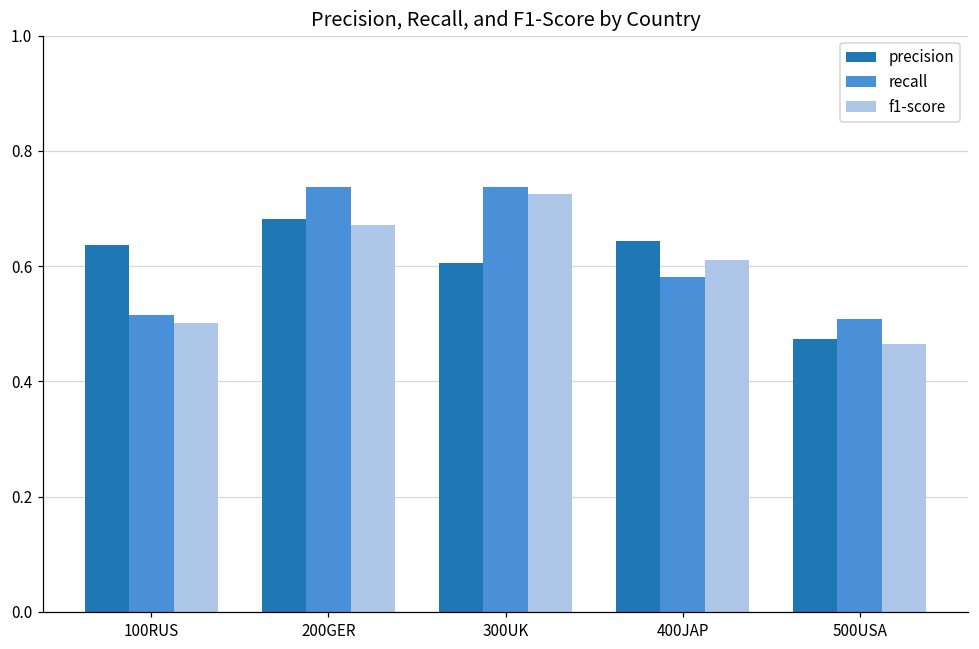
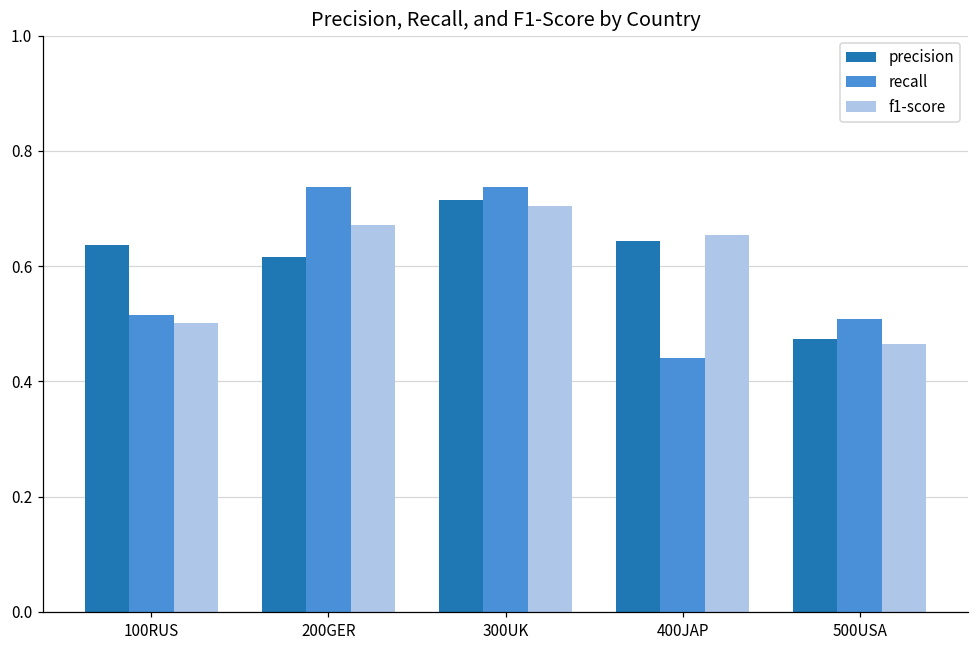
precision, 200GER: 0.68 -> 0.62
precision, 300UK: 0.61 -> 0.71
f1-score, 300UK: 0.73 -> 0.70
recall, 400JAP: 0.58 -> 0.44
f1-score, 400JAP: 0.61 -> 0.65
